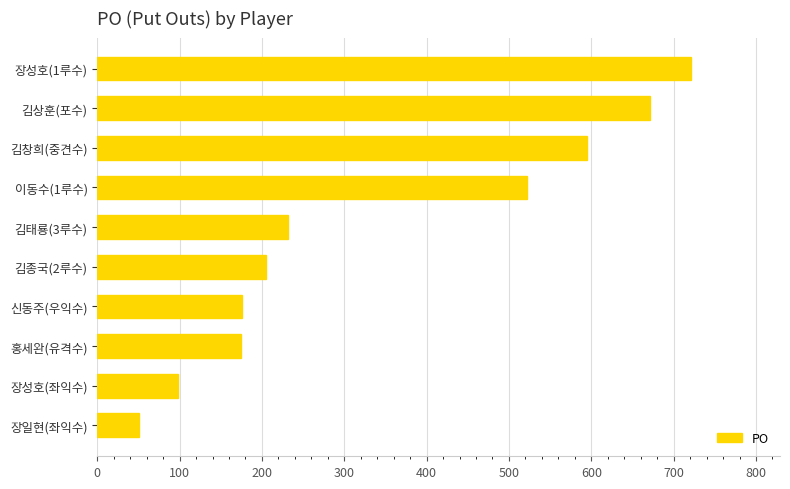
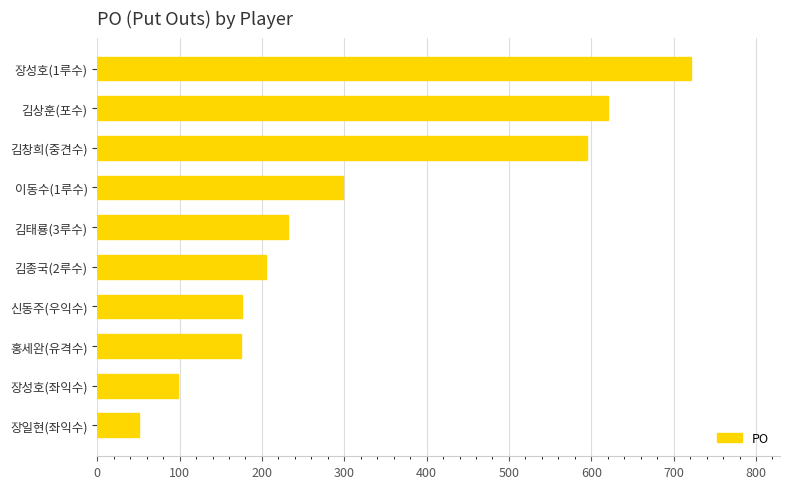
김상훈(포수): 670 -> 620
이동수(1루수): 520 -> 300
